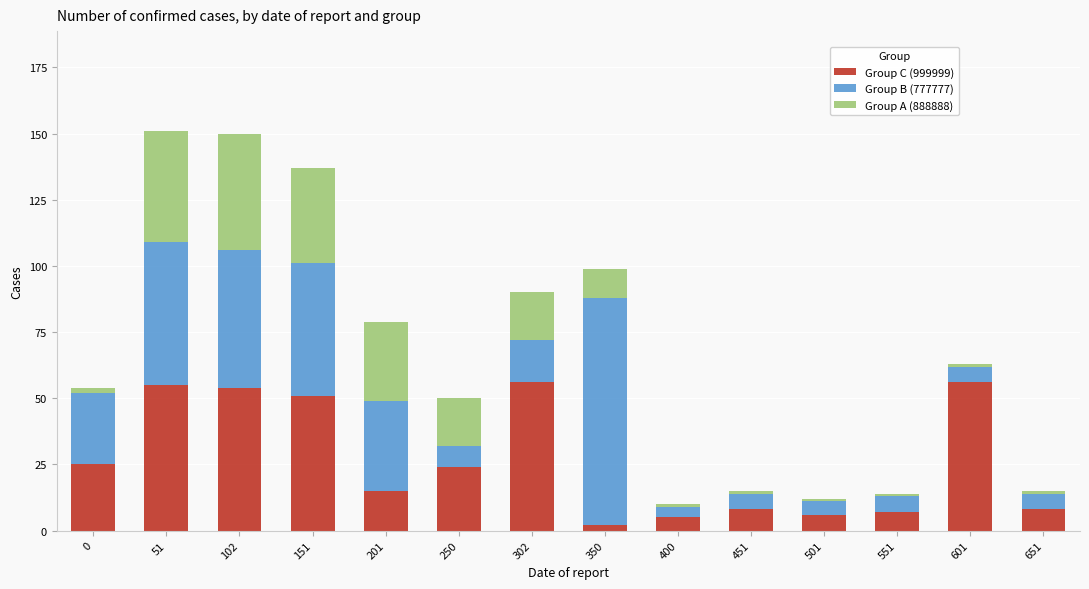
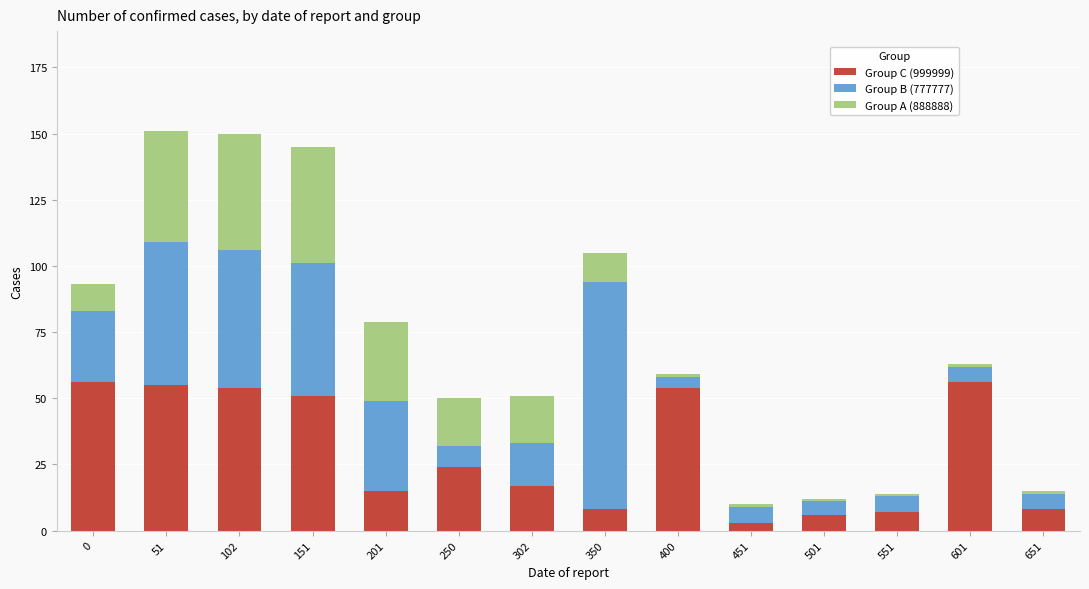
Group C (999999), 0: 25 -> 56
Group A (888888), 0: 2 -> 10
Group A (888888), 151: 36 -> 44
Group C (999999), 302: 56 -> 17
Group C (999999), 350: 2 -> 8
Group C (999999), 400: 5 -> 54
Group C (999999), 451: 8 -> 3
